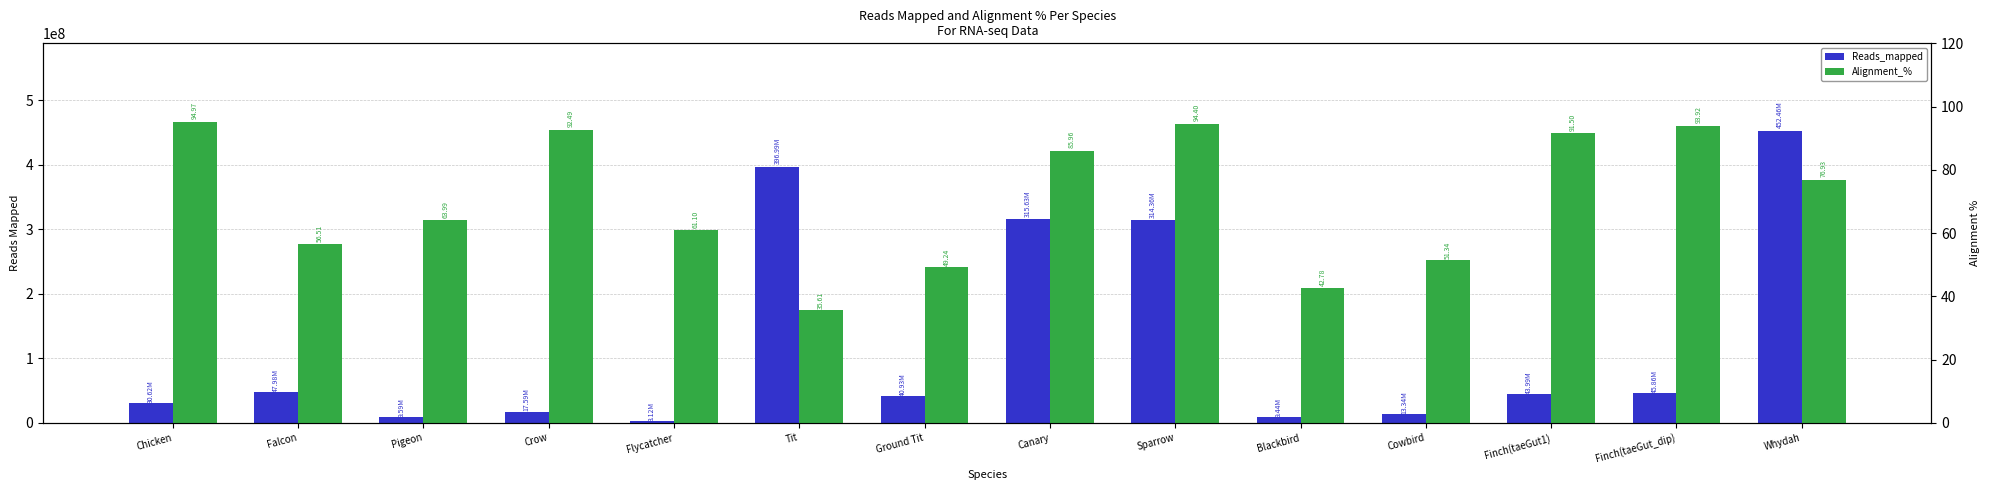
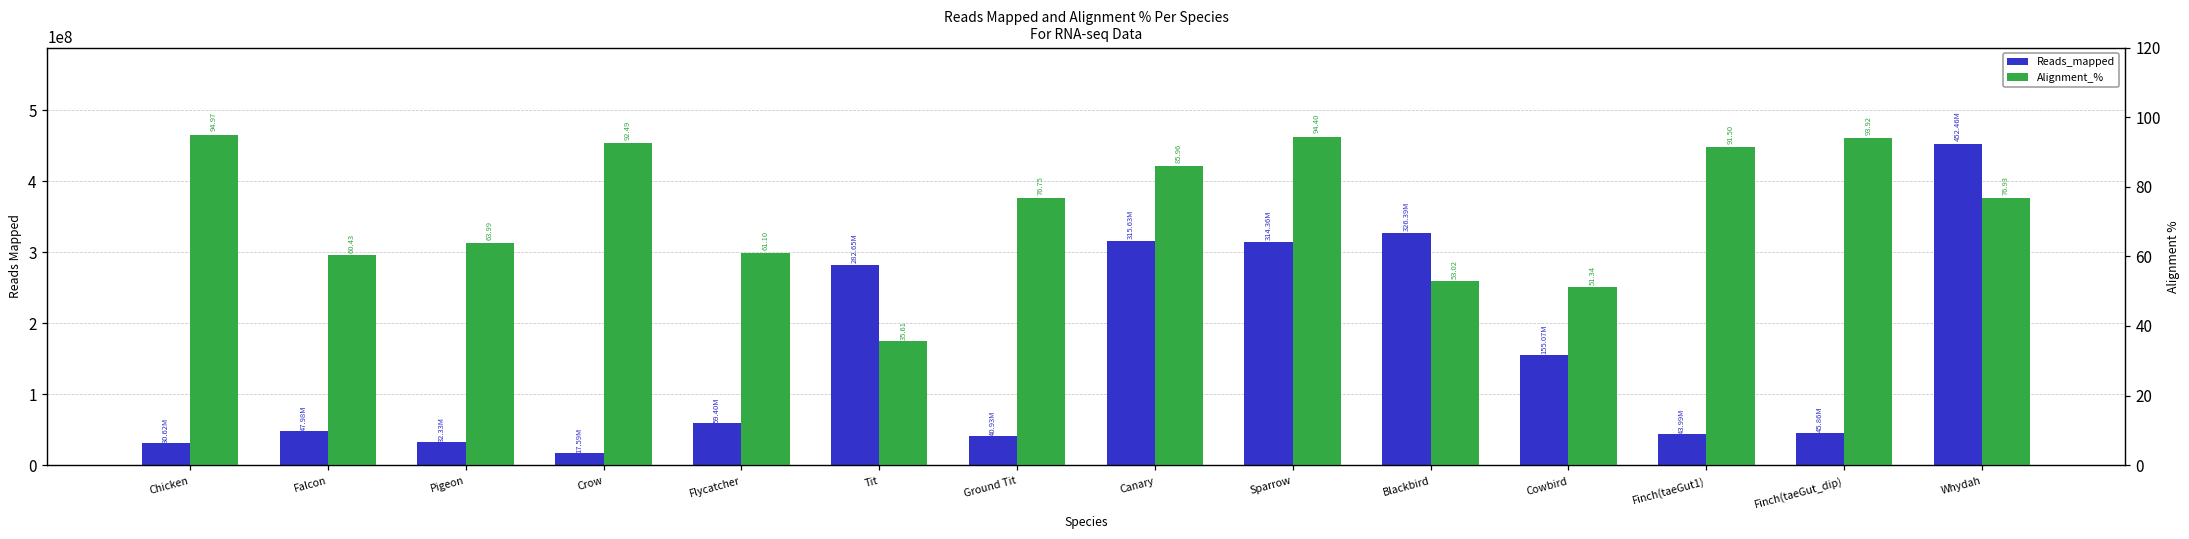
Reads_mapped, Pigeon: 9.59M -> 32.33M
Reads_mapped, Flycatcher: 3.12M -> 59.40M
Reads_mapped, Tit: 396.99M -> 282.65M
Reads_mapped, Blackbird: 9.44M -> 326.39M
Reads_mapped, Cowbird: 13.34M -> 155.07M
Alignment_%, Falcon: 56.51 -> 60.43
Alignment_%, Ground Tit: 49.24 -> 76.75
Alignment_%, Blackbird: 42.78 -> 53.02
